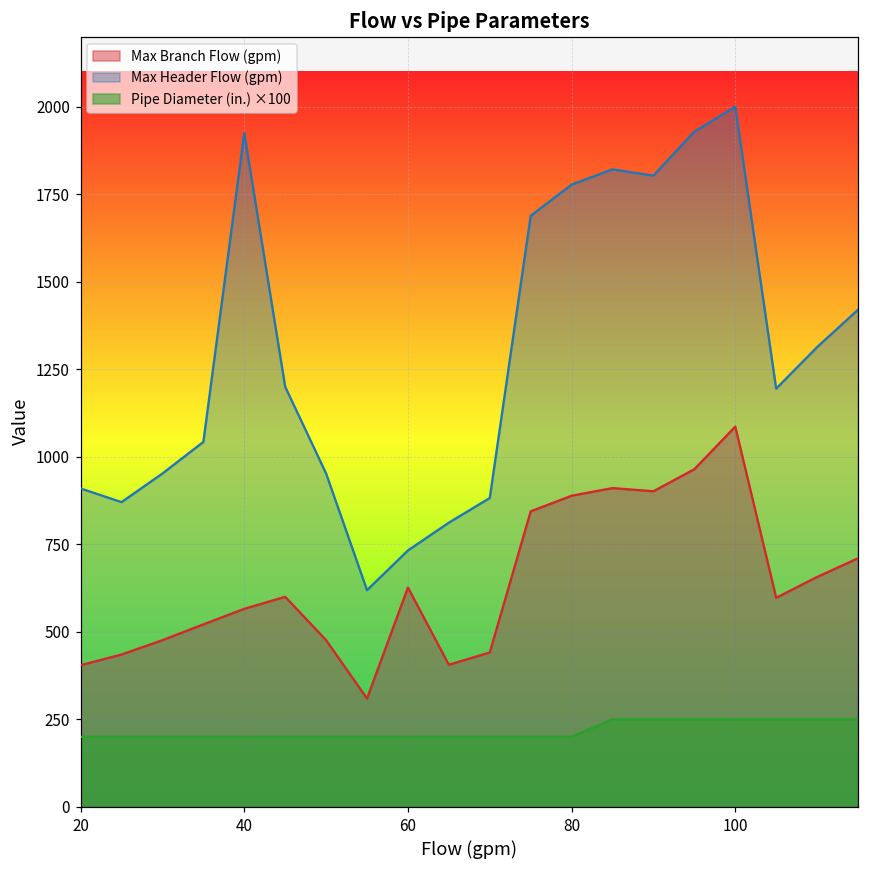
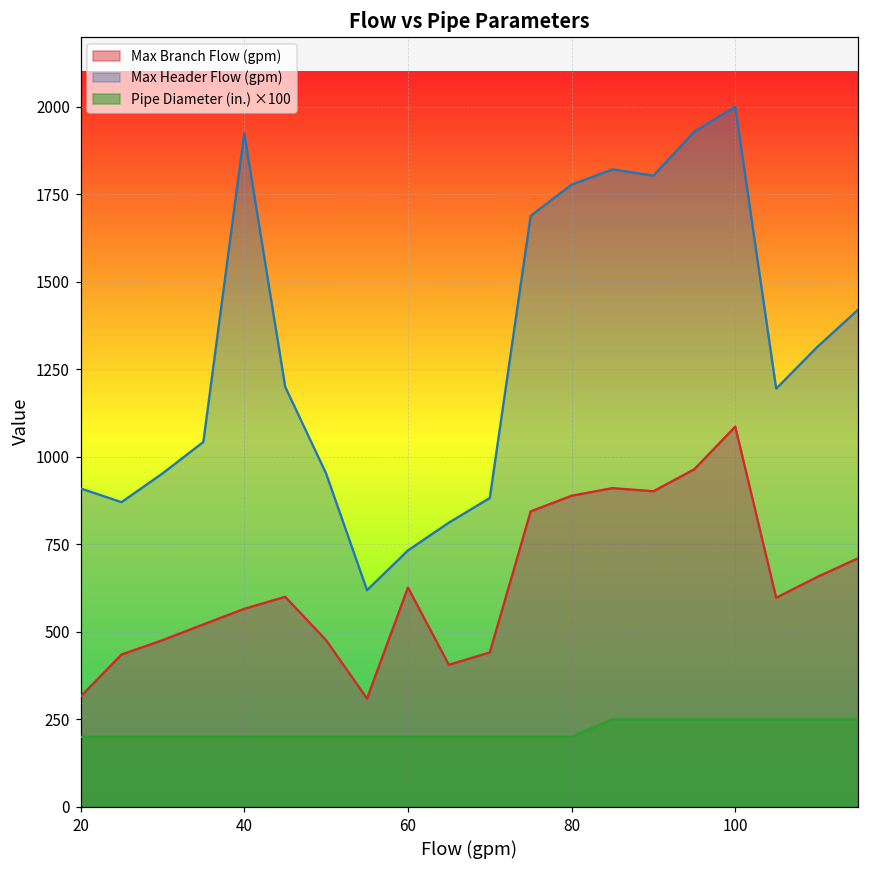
Max Branch Flow (gpm), 20: 400 -> 320
